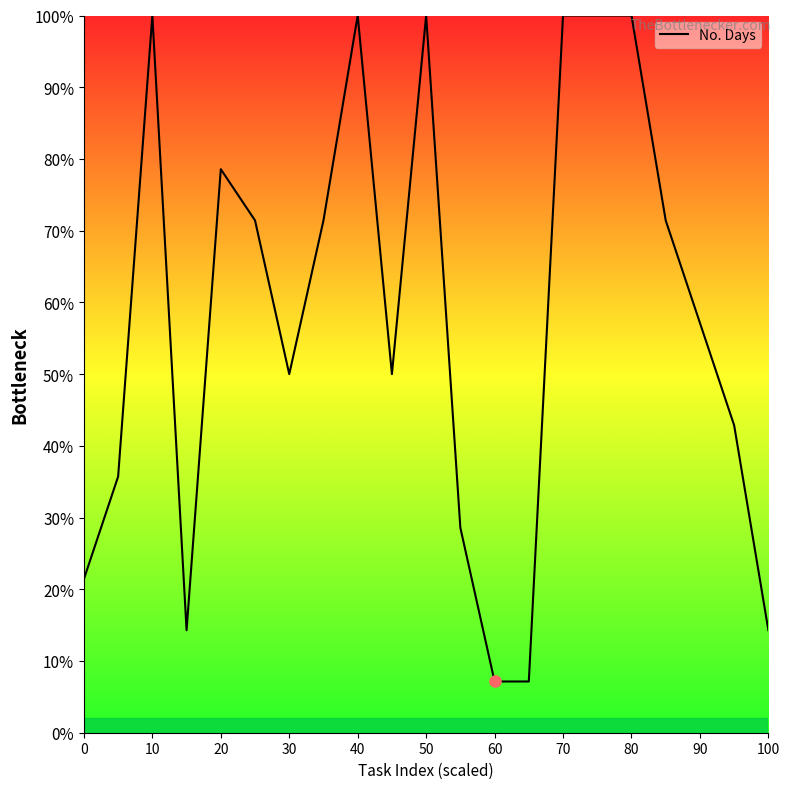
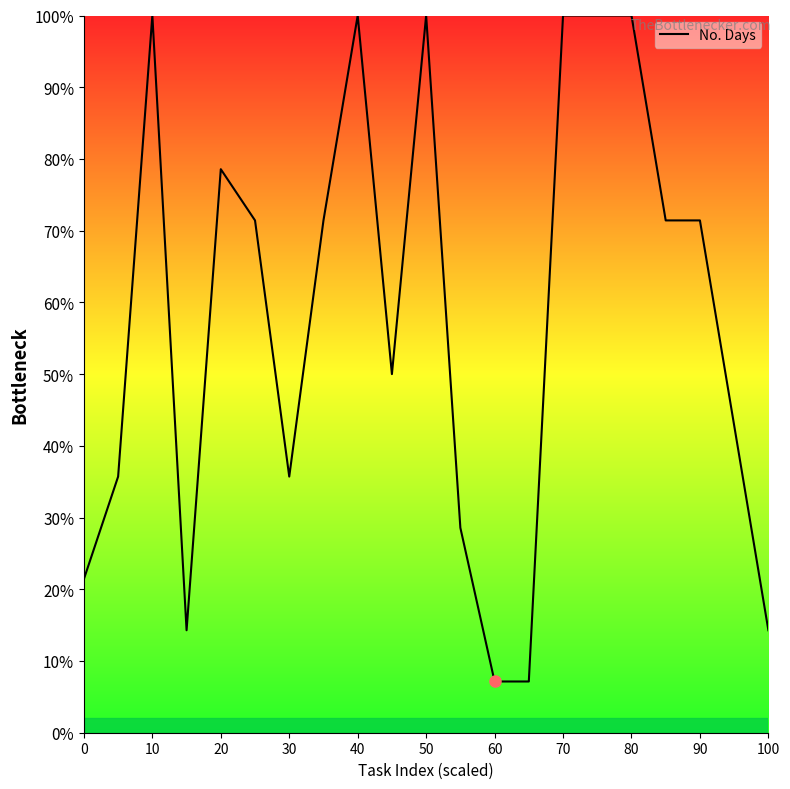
No. Days, 30: 50% -> 36%
No. Days, 90: 57% -> 71%
